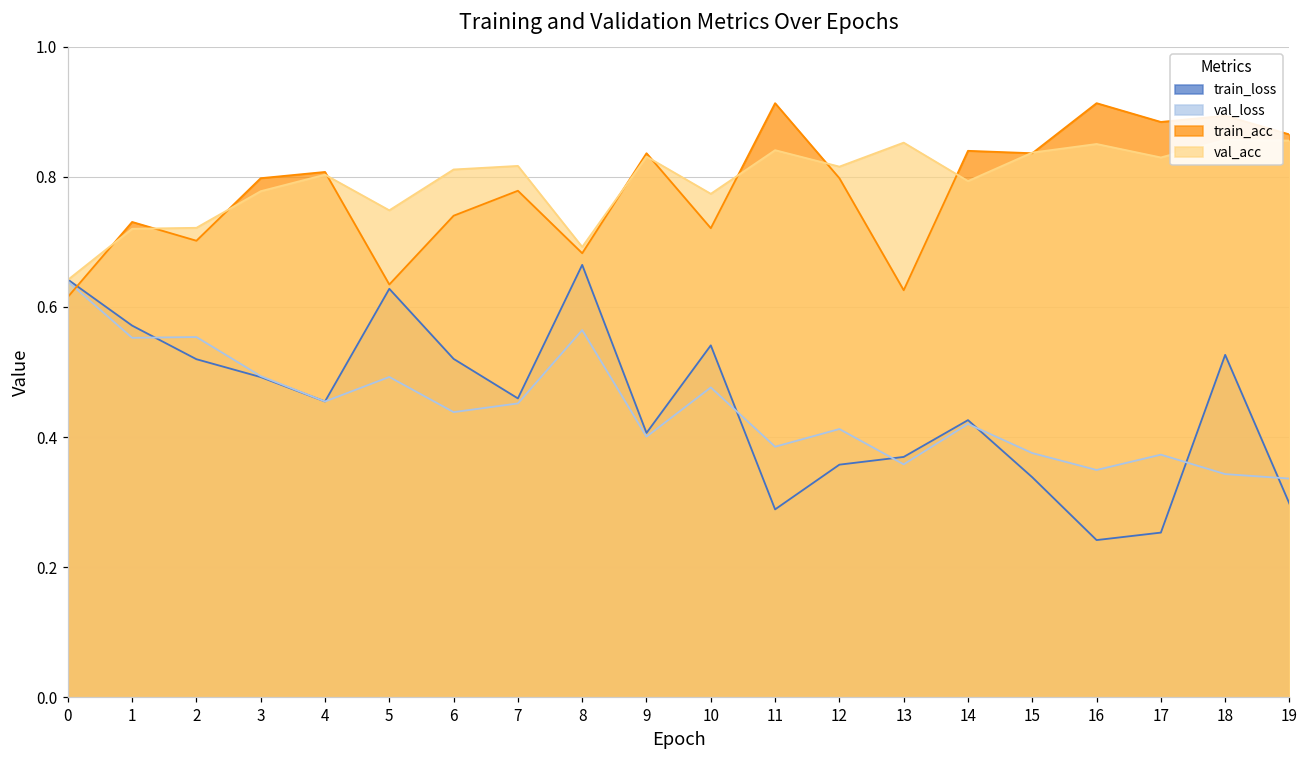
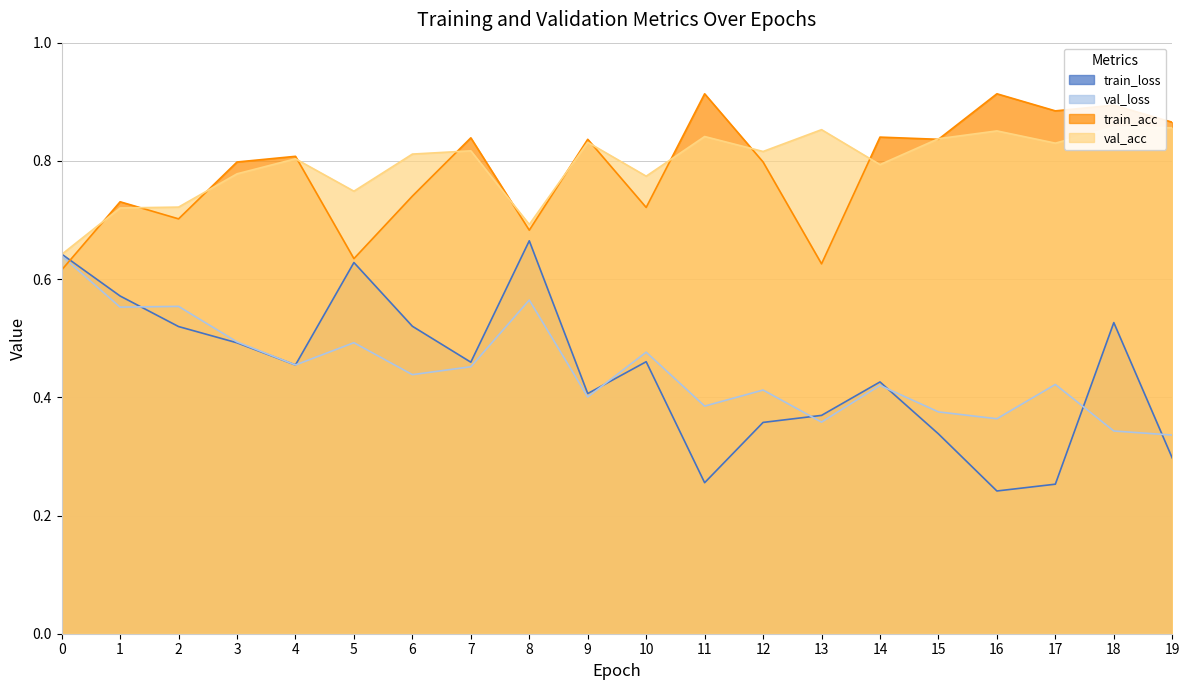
train_acc, 7: 0.78 -> 0.84
train_loss, 10: 0.54 -> 0.46
train_loss, 11: 0.29 -> 0.26
val_loss, 16: 0.35 -> 0.36
val_loss, 17: 0.37 -> 0.42
